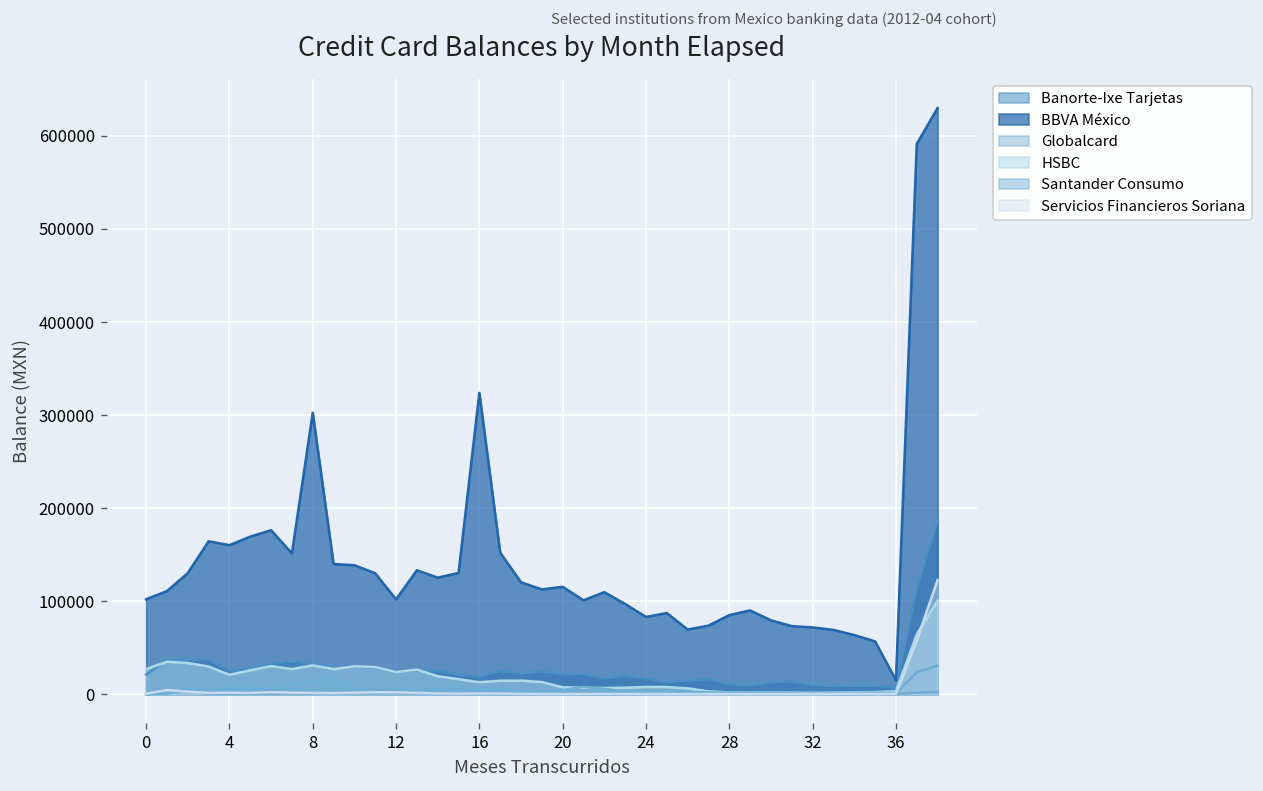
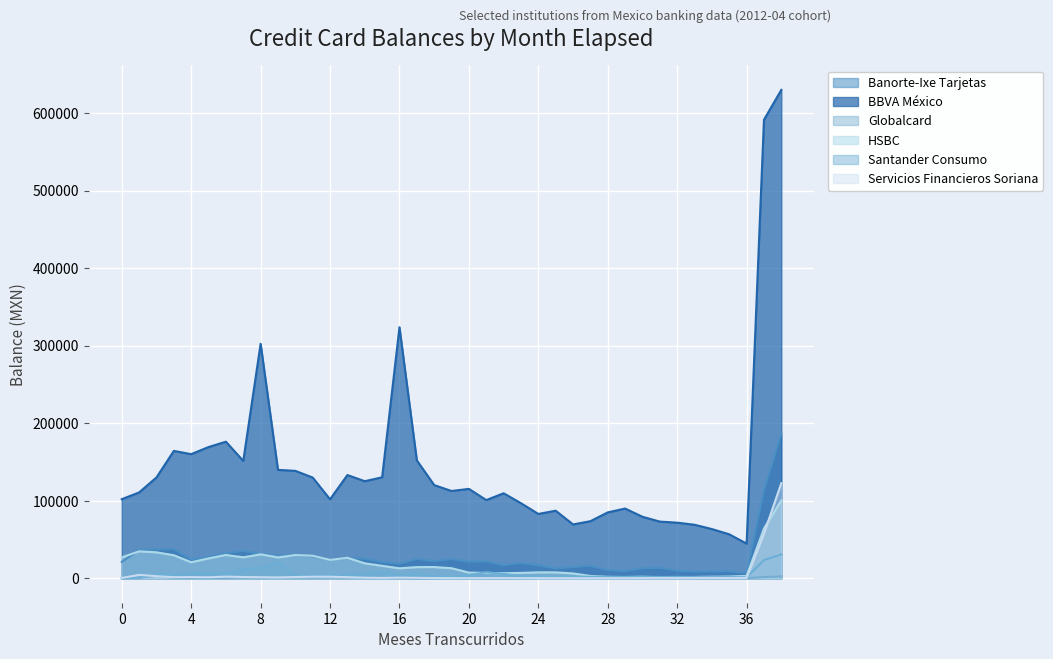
BBVA México, 36: 10000 -> 40000
